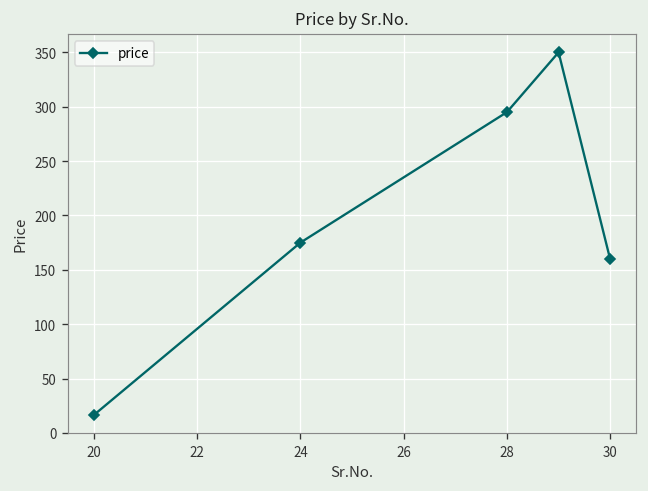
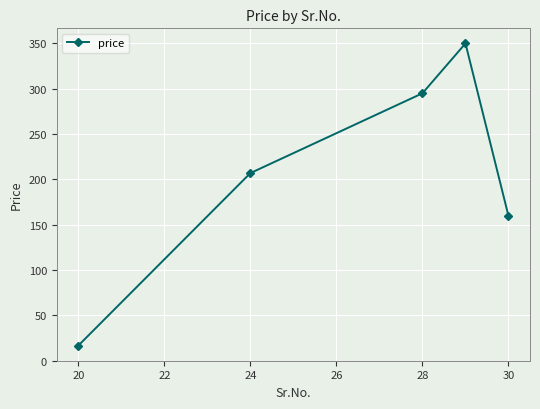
24: 180 -> 210
